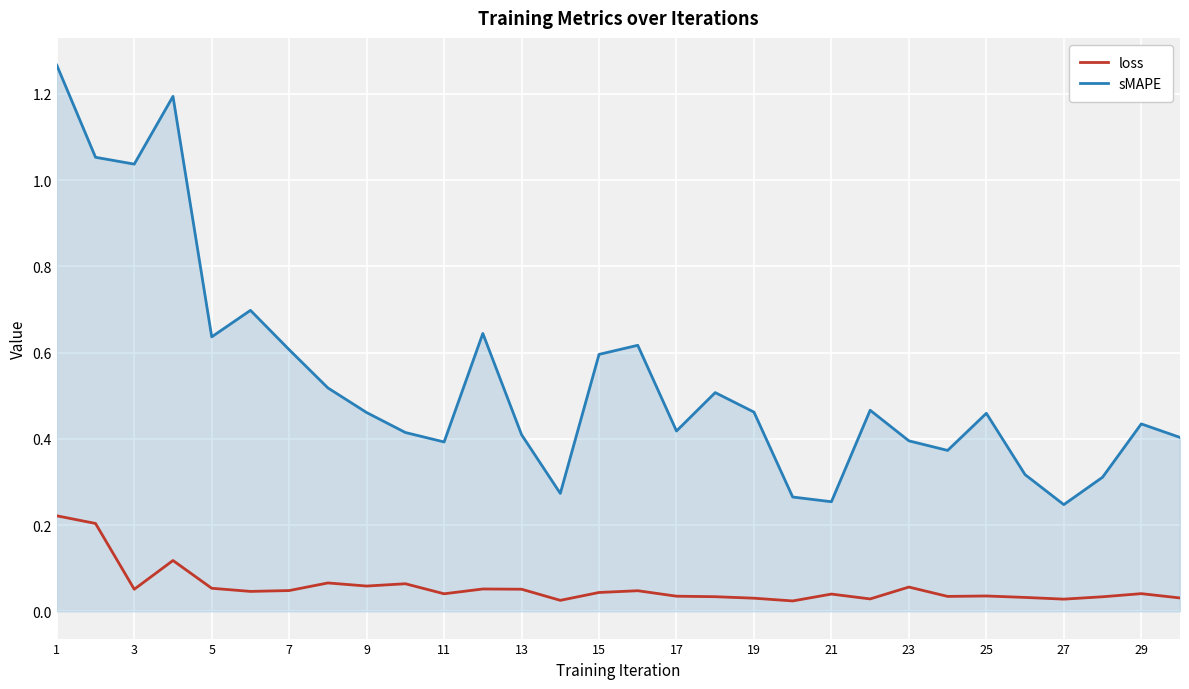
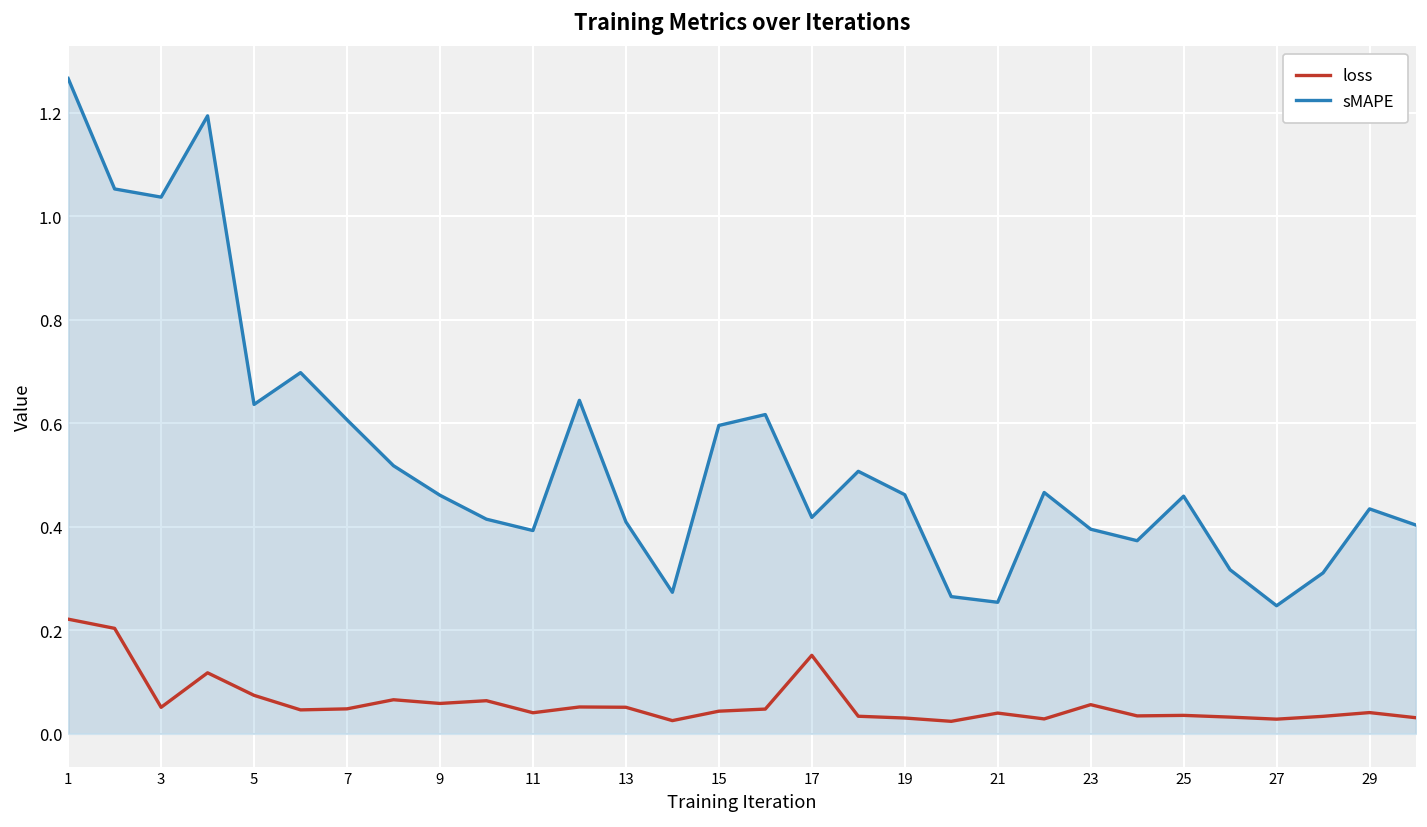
loss, 5: 0.05 -> 0.07
loss, 17: 0.03 -> 0.15
